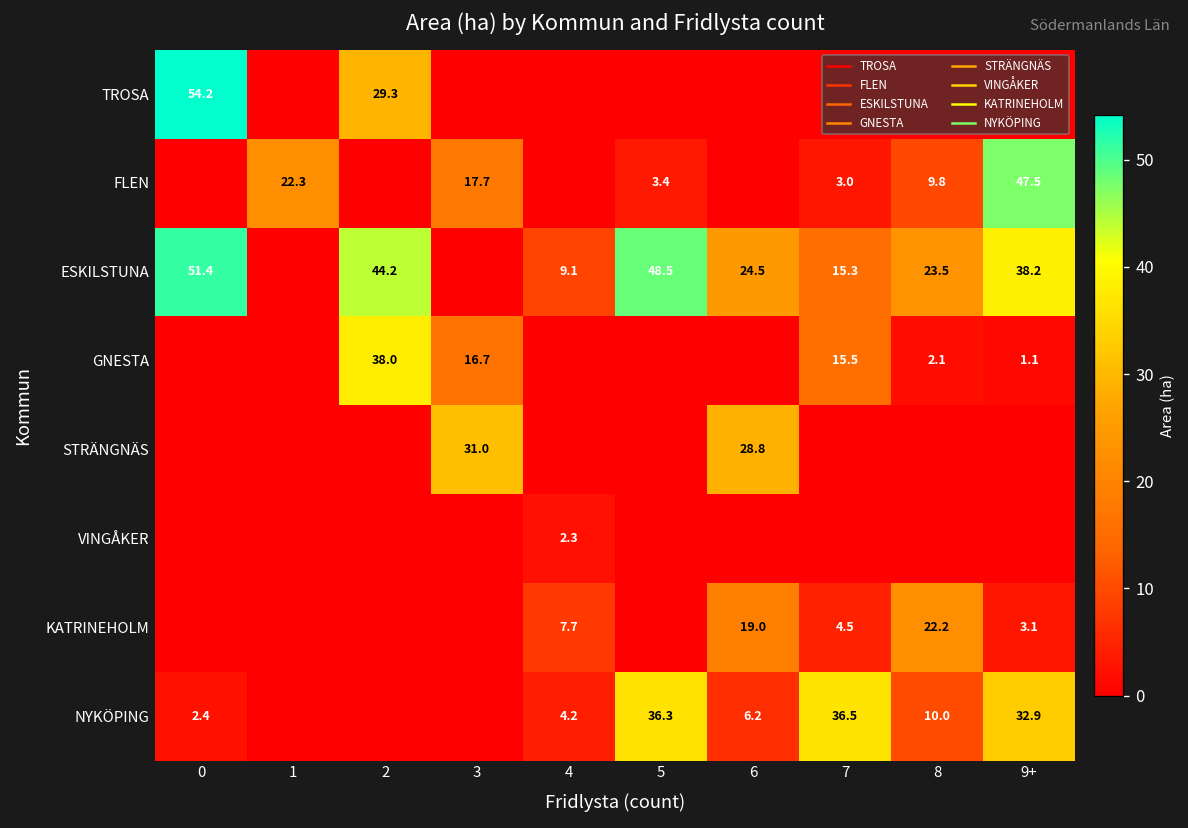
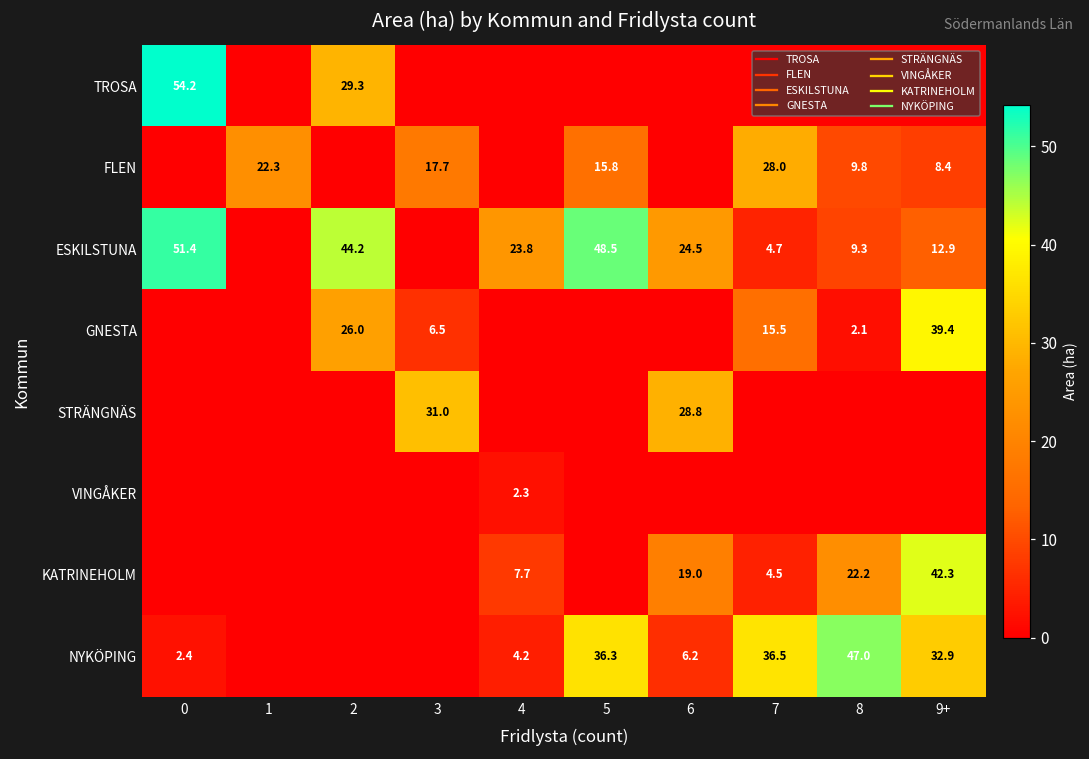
FLEN, 5: 3.4 -> 15.8
FLEN, 7: 3.0 -> 28.0
FLEN, 9+: 47.5 -> 8.4
ESKILSTUNA, 4: 9.1 -> 23.8
ESKILSTUNA, 7: 15.3 -> 4.7
ESKILSTUNA, 8: 23.5 -> 9.3
ESKILSTUNA, 9+: 38.2 -> 12.9
GNESTA, 2: 38.0 -> 26.0
GNESTA, 3: 16.7 -> 6.5
GNESTA, 9+: 1.1 -> 39.4
KATRINEHOLM, 9+: 3.1 -> 42.3
NYKÖPING, 8: 10.0 -> 47.0
